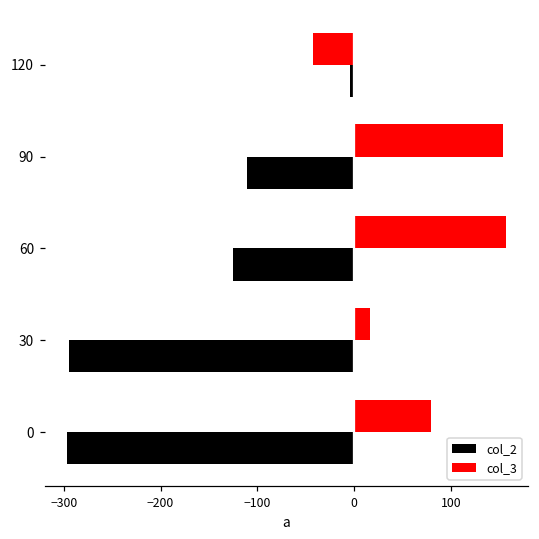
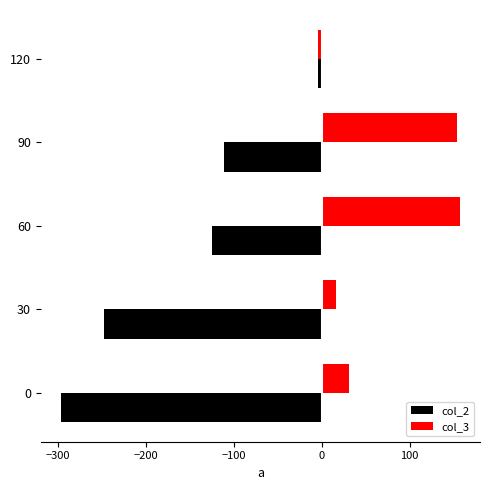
col_3, 120: -40 -> 0
col_2, 30: -290 -> -250
col_3, 0: 80 -> 30
